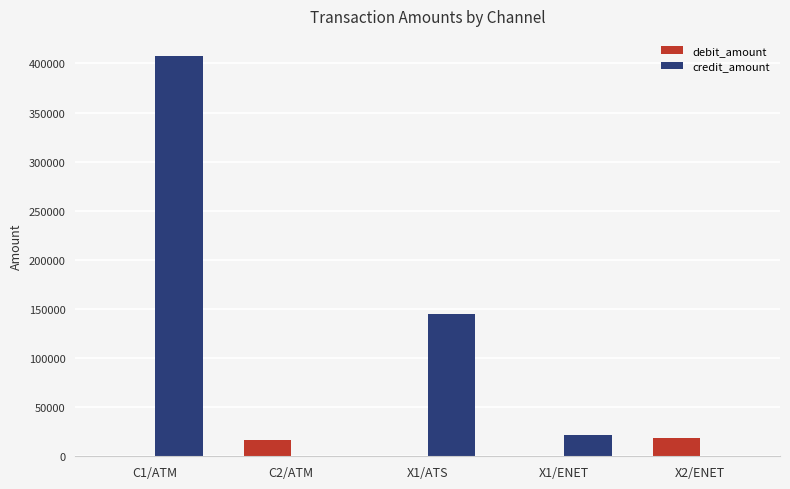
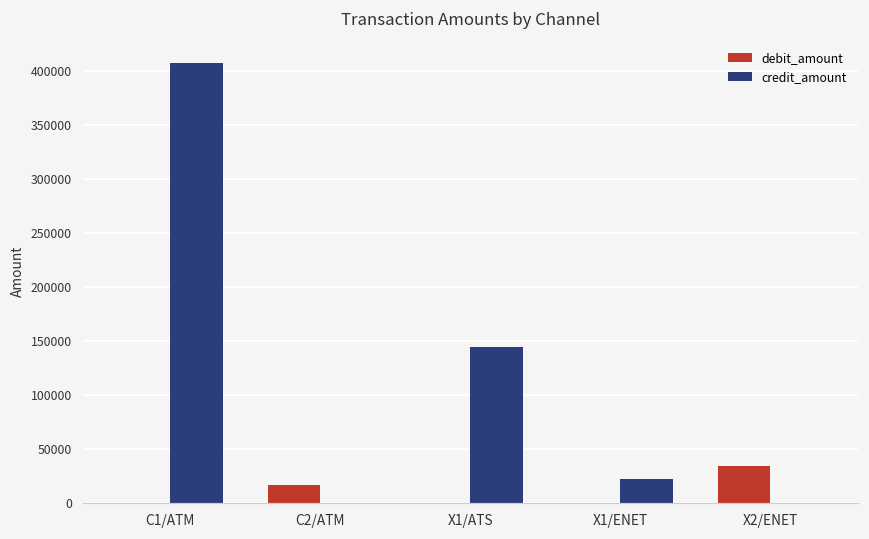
debit_amount, X2/ENET: 20000 -> 30000
